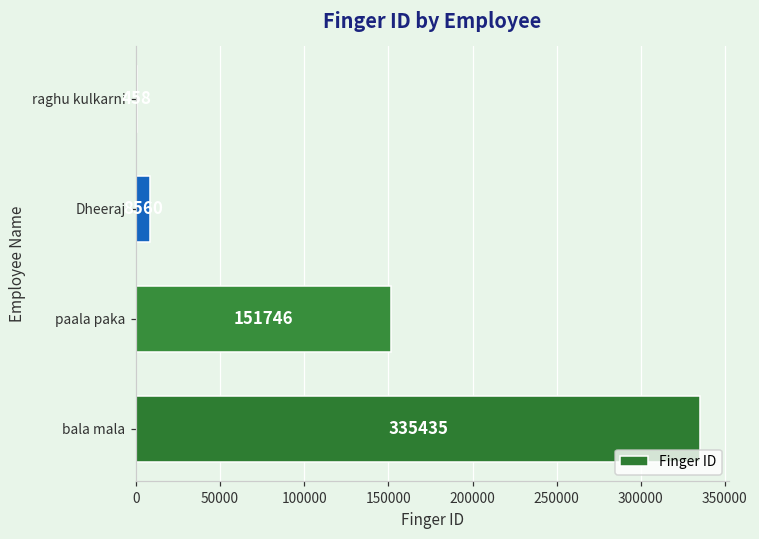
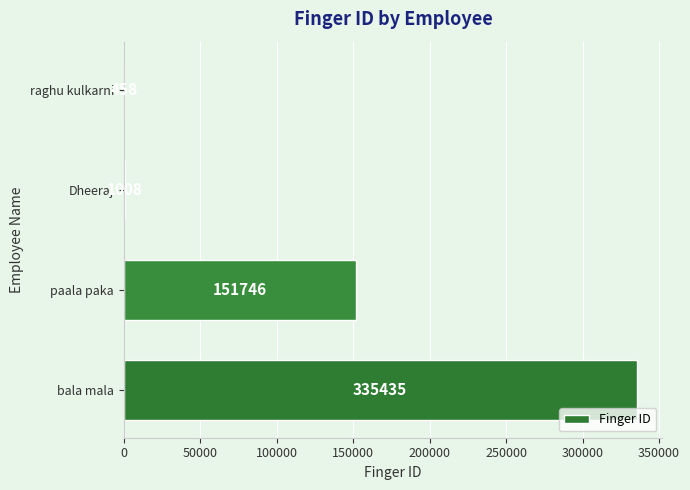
Dheeraj: 9000 -> 1000
